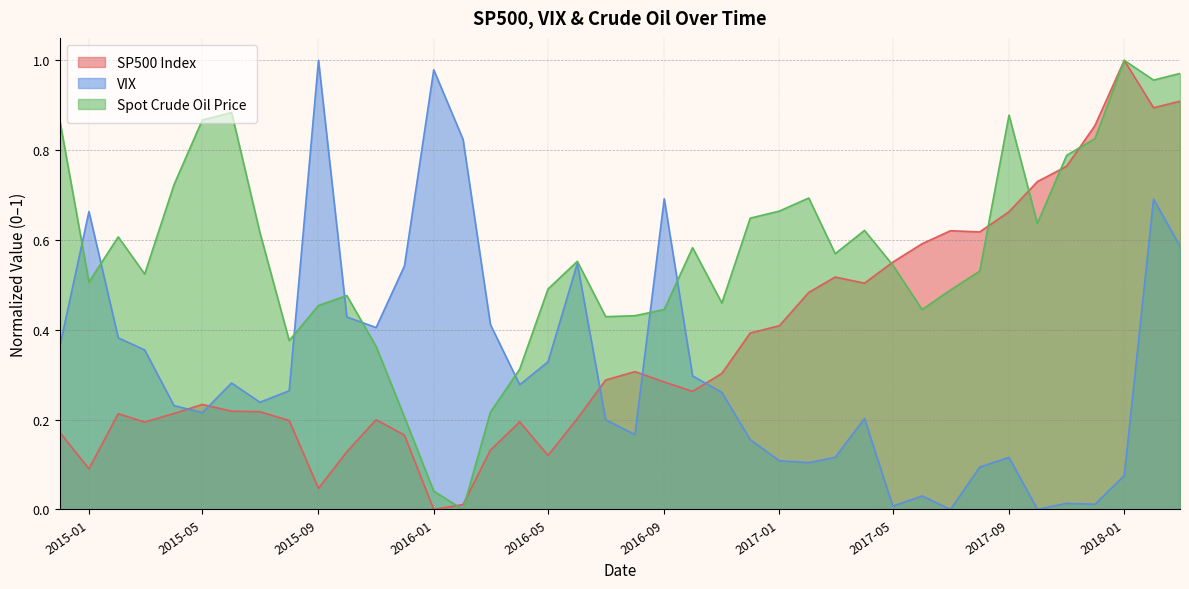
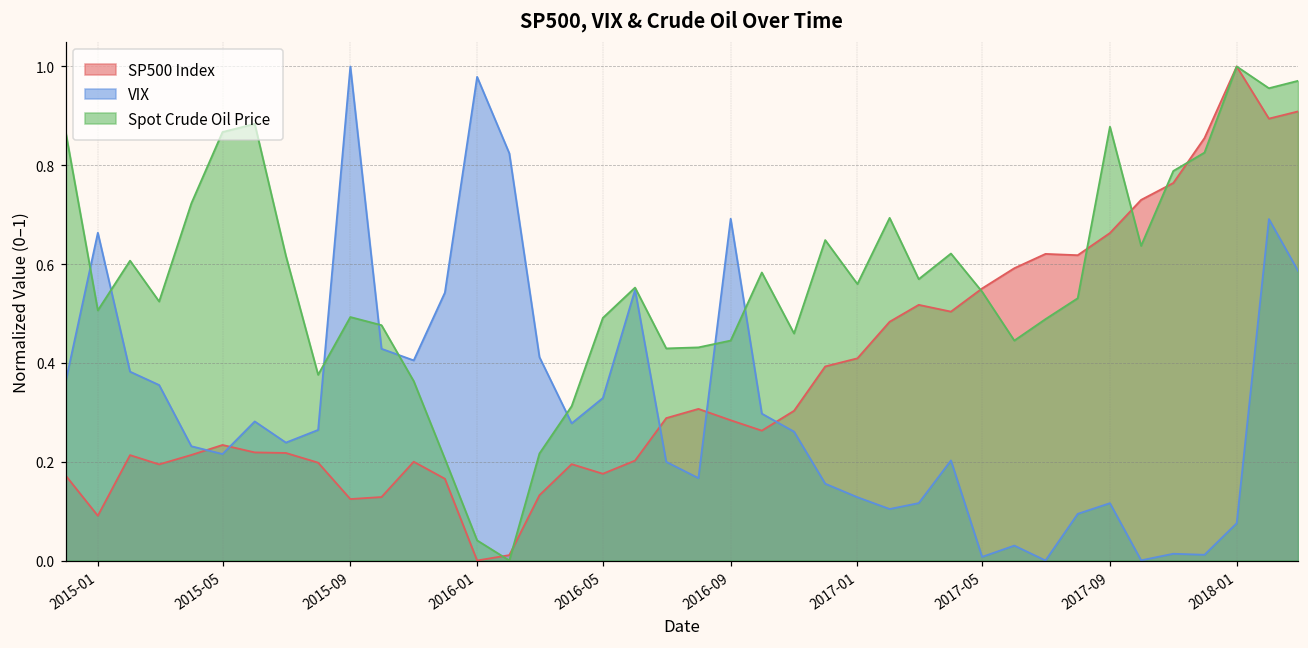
SP500 Index, 2015-09: 0.05 -> 0.12
Spot Crude Oil Price, 2015-09: 0.45 -> 0.49
SP500 Index, 2016-05: 0.12 -> 0.18
VIX, 2017-01: 0.11 -> 0.13
Spot Crude Oil Price, 2017-01: 0.66 -> 0.56
